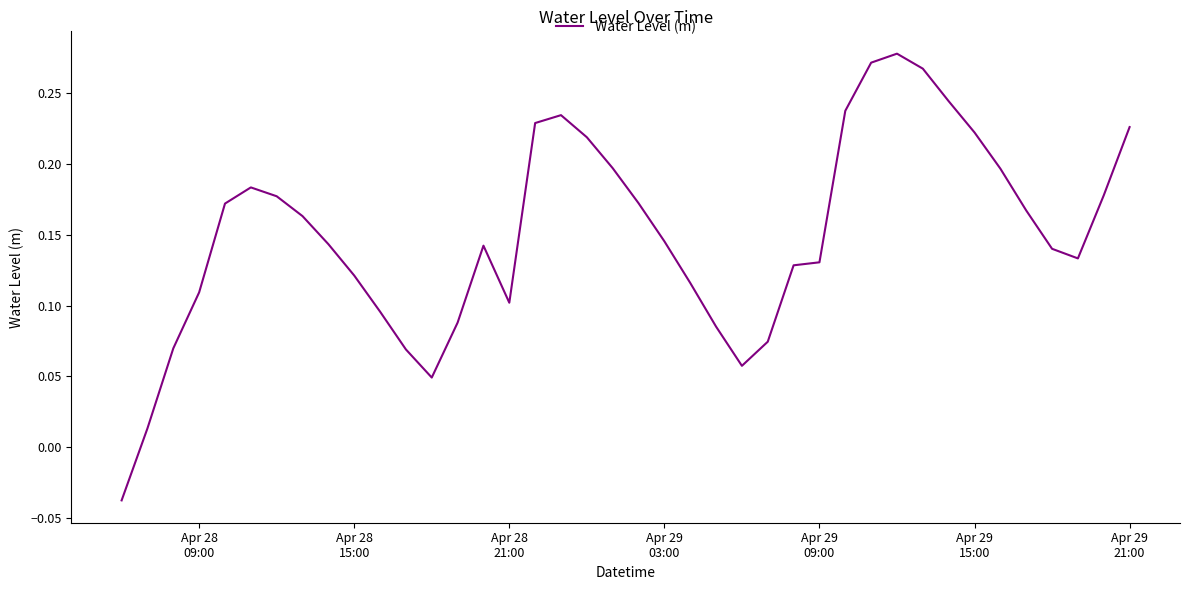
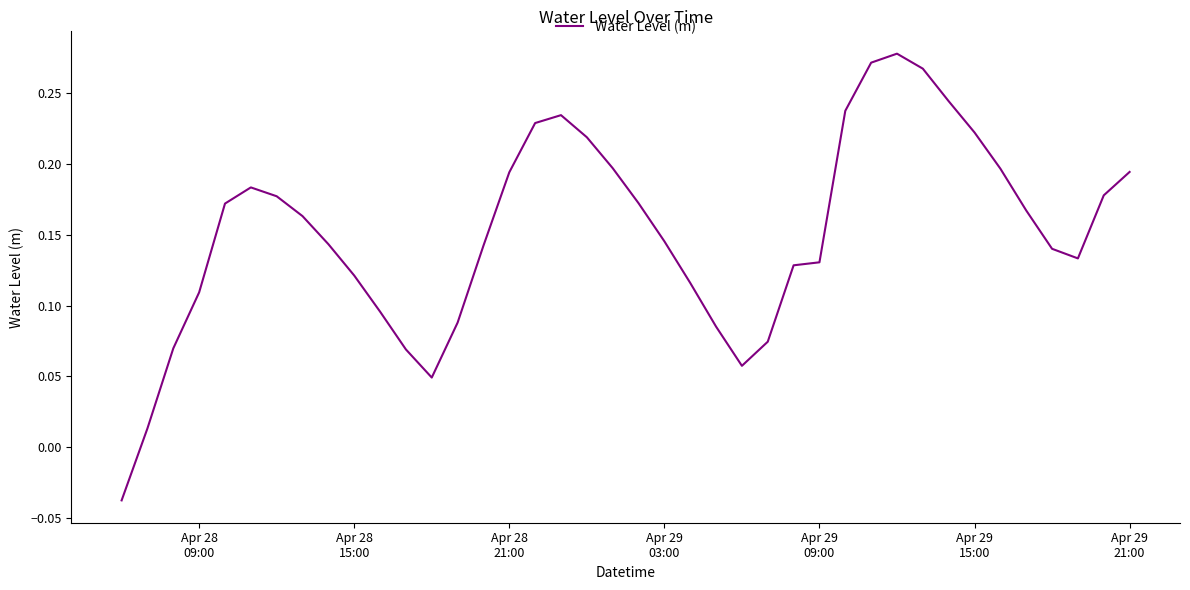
Apr 28 21:00: 0.102 -> 0.194
Apr 29 21:00: 0.226 -> 0.194
